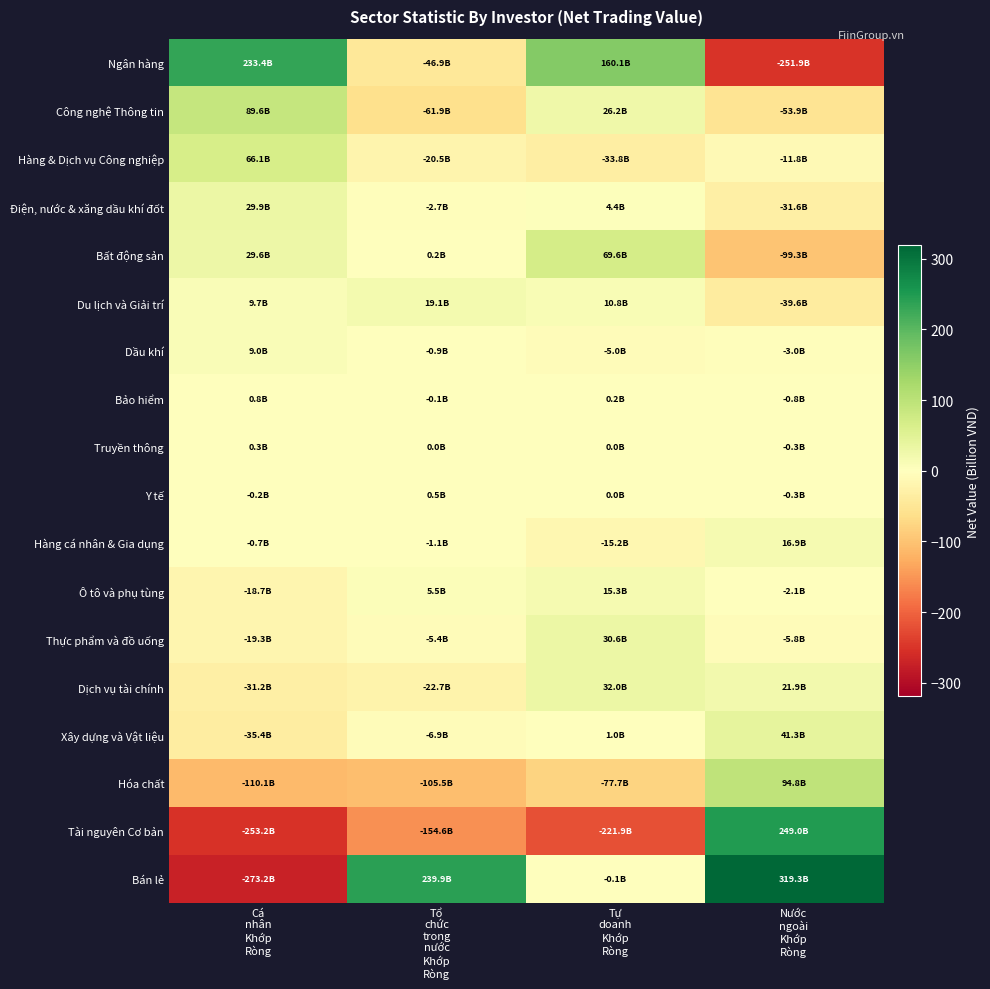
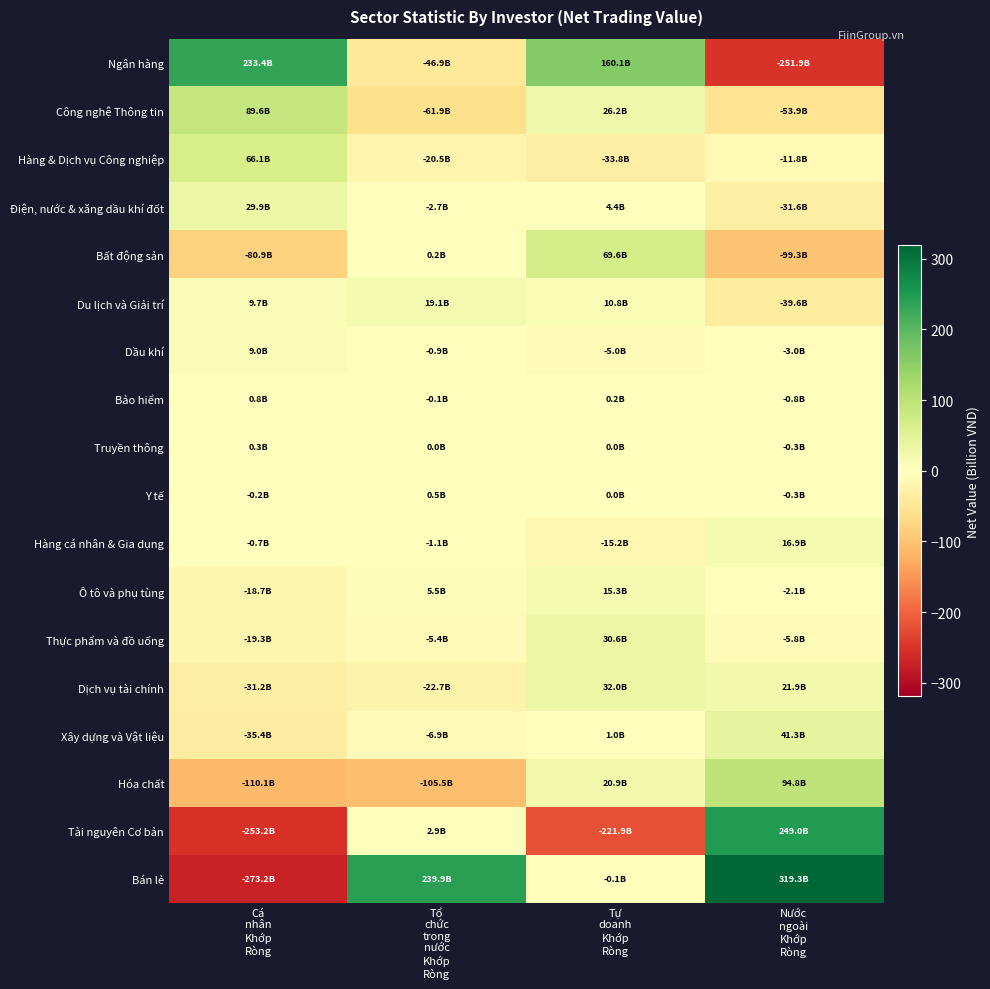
Bất động sản, Cá nhân Khớp Ròng: 29.6B -> -80.9B
Hóa chất, Tự doanh Khớp Ròng: -77.7B -> 20.9B
Tài nguyên Cơ bản, Tổ chức trong nước Khớp Ròng: -154.6B -> 2.9B
